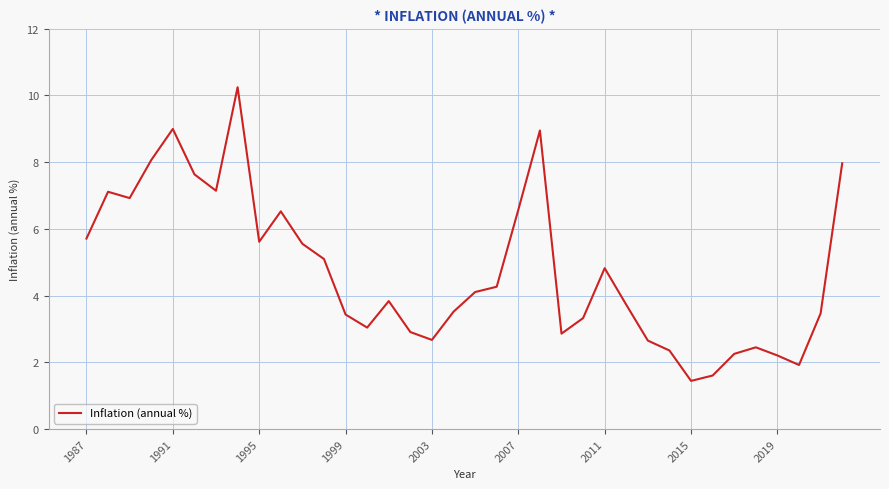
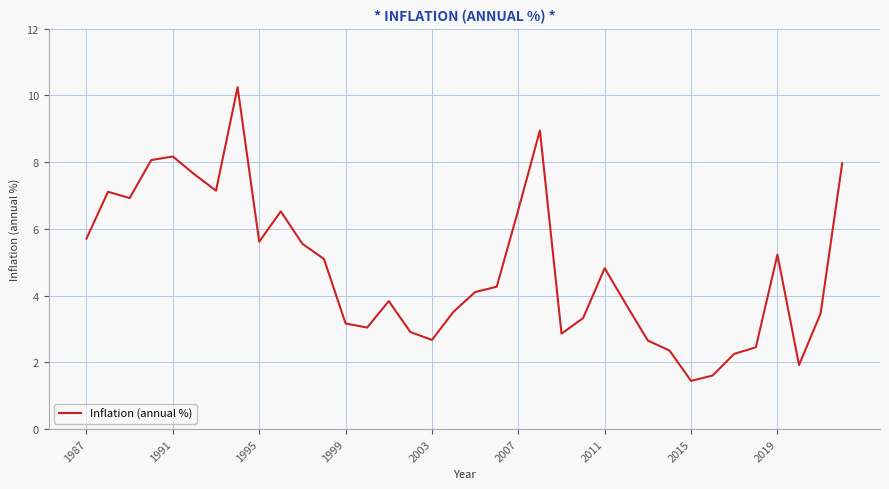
1991: 9.0 -> 8.2
1999: 3.4 -> 3.2
2019: 2.2 -> 5.2
